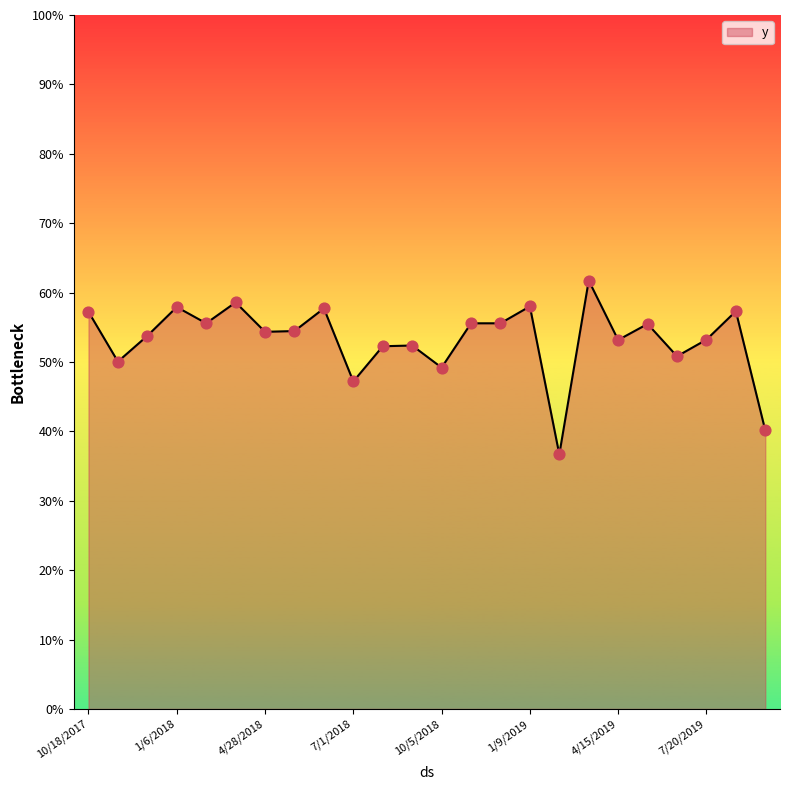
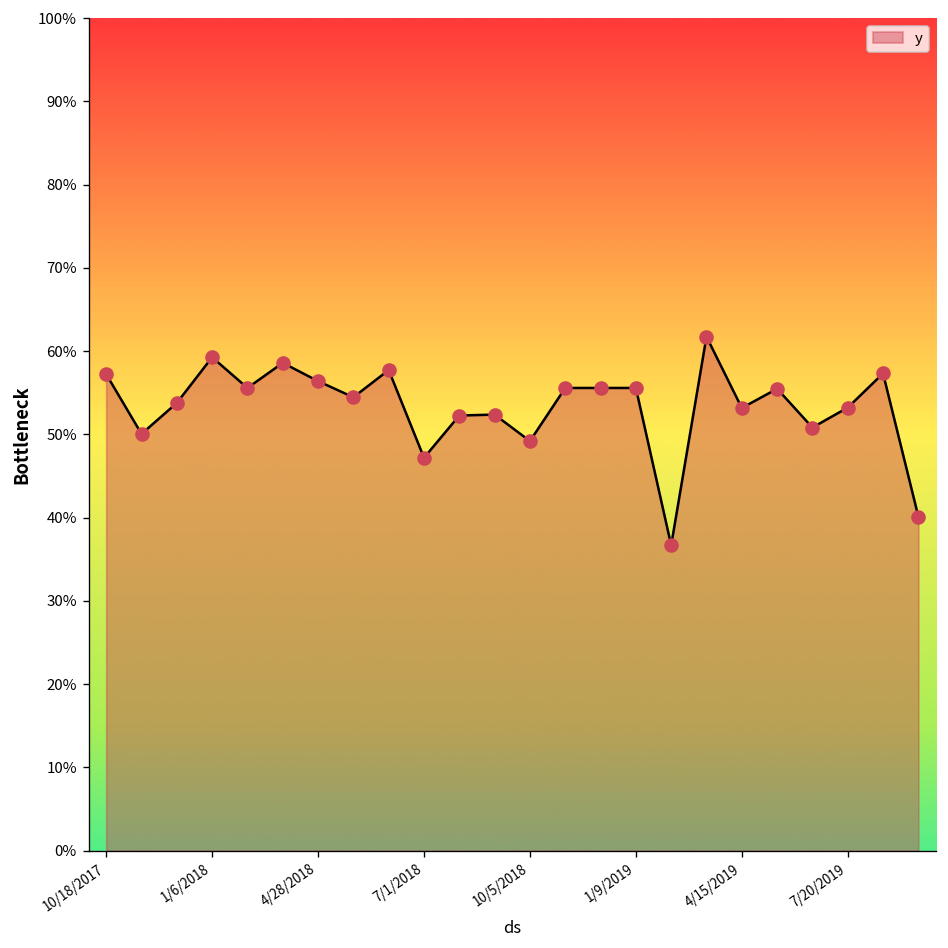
1/6/2018: 58% -> 59%
4/28/2018: 54% -> 56%
1/9/2019: 58% -> 56%
